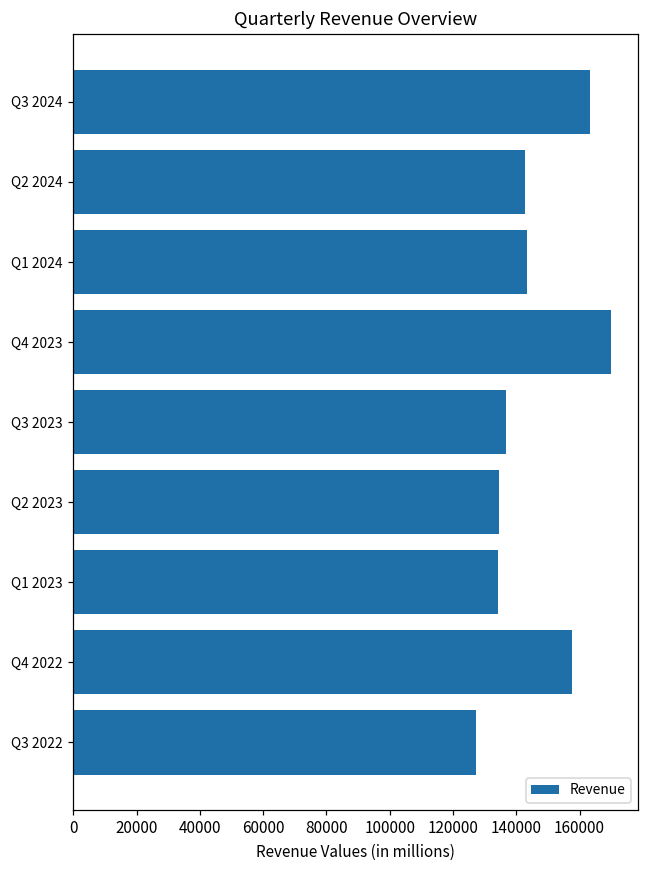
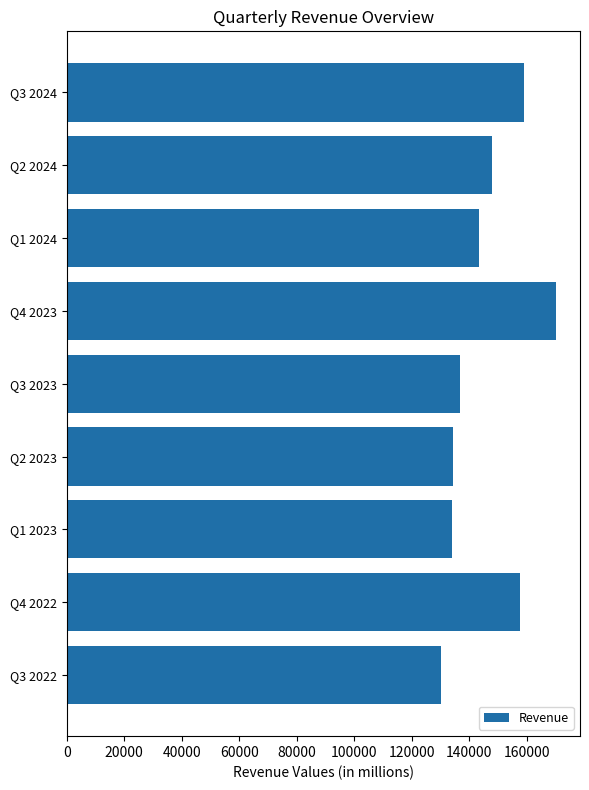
Q3 2024: 163000 -> 159000
Q2 2024: 143000 -> 148000
Q3 2022: 127000 -> 130000
